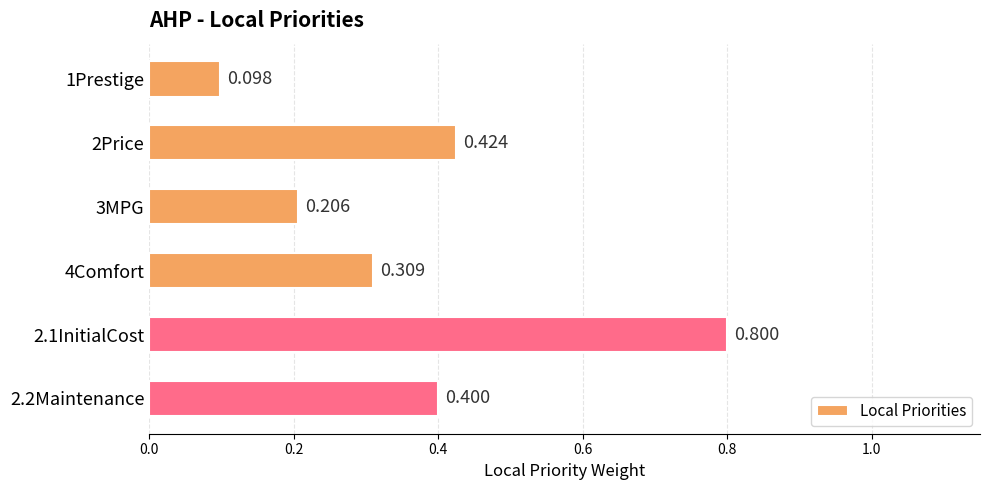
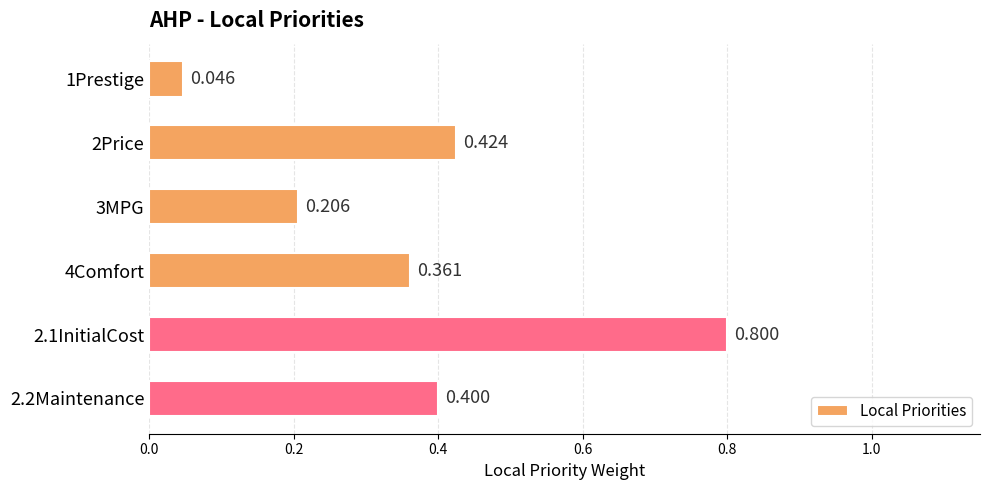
1Prestige: 0.098 -> 0.046
4Comfort: 0.309 -> 0.361
